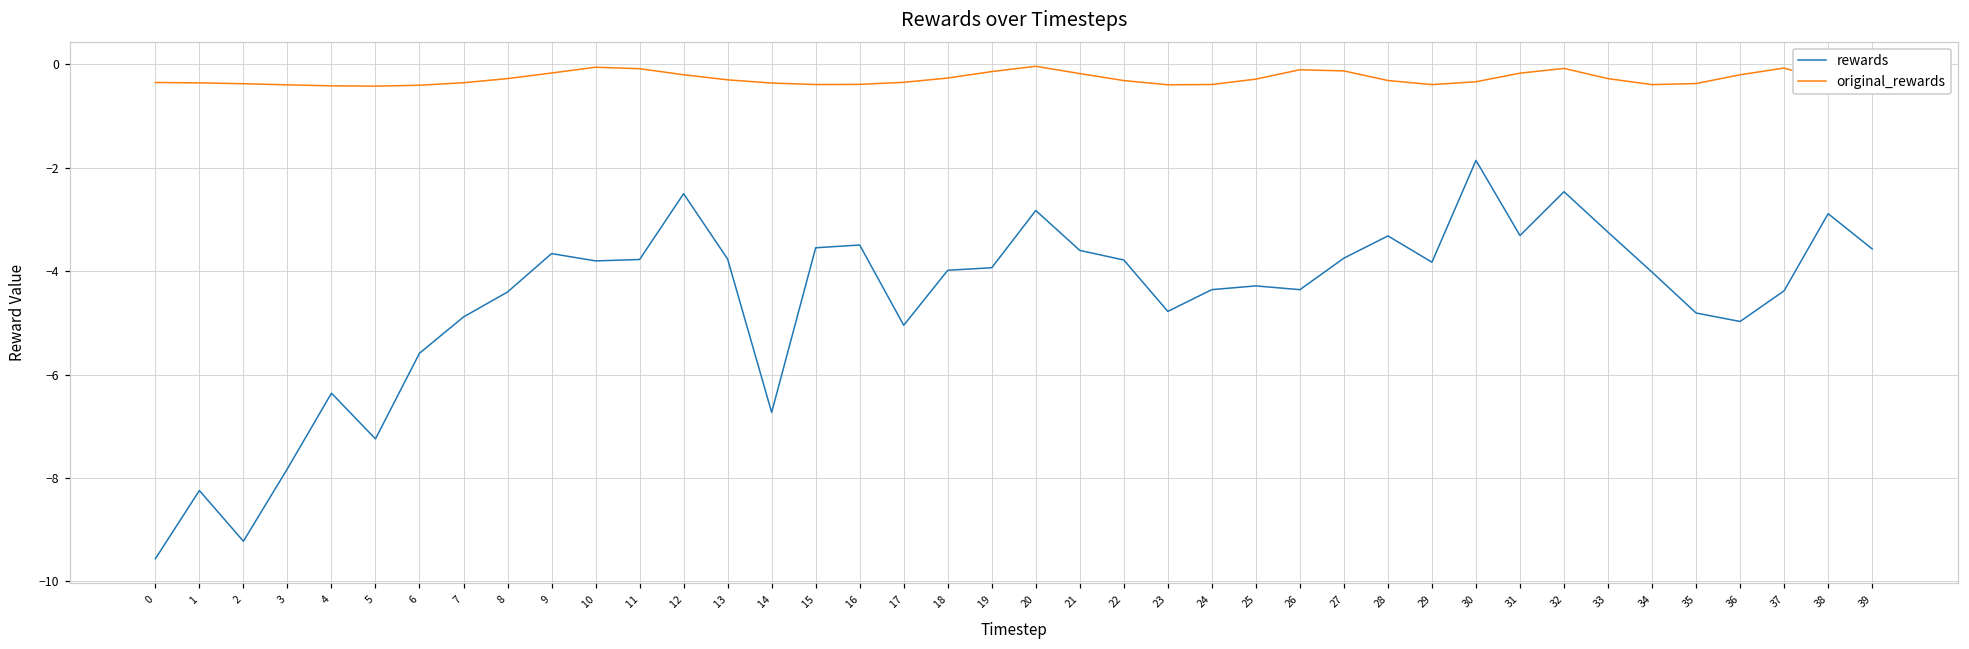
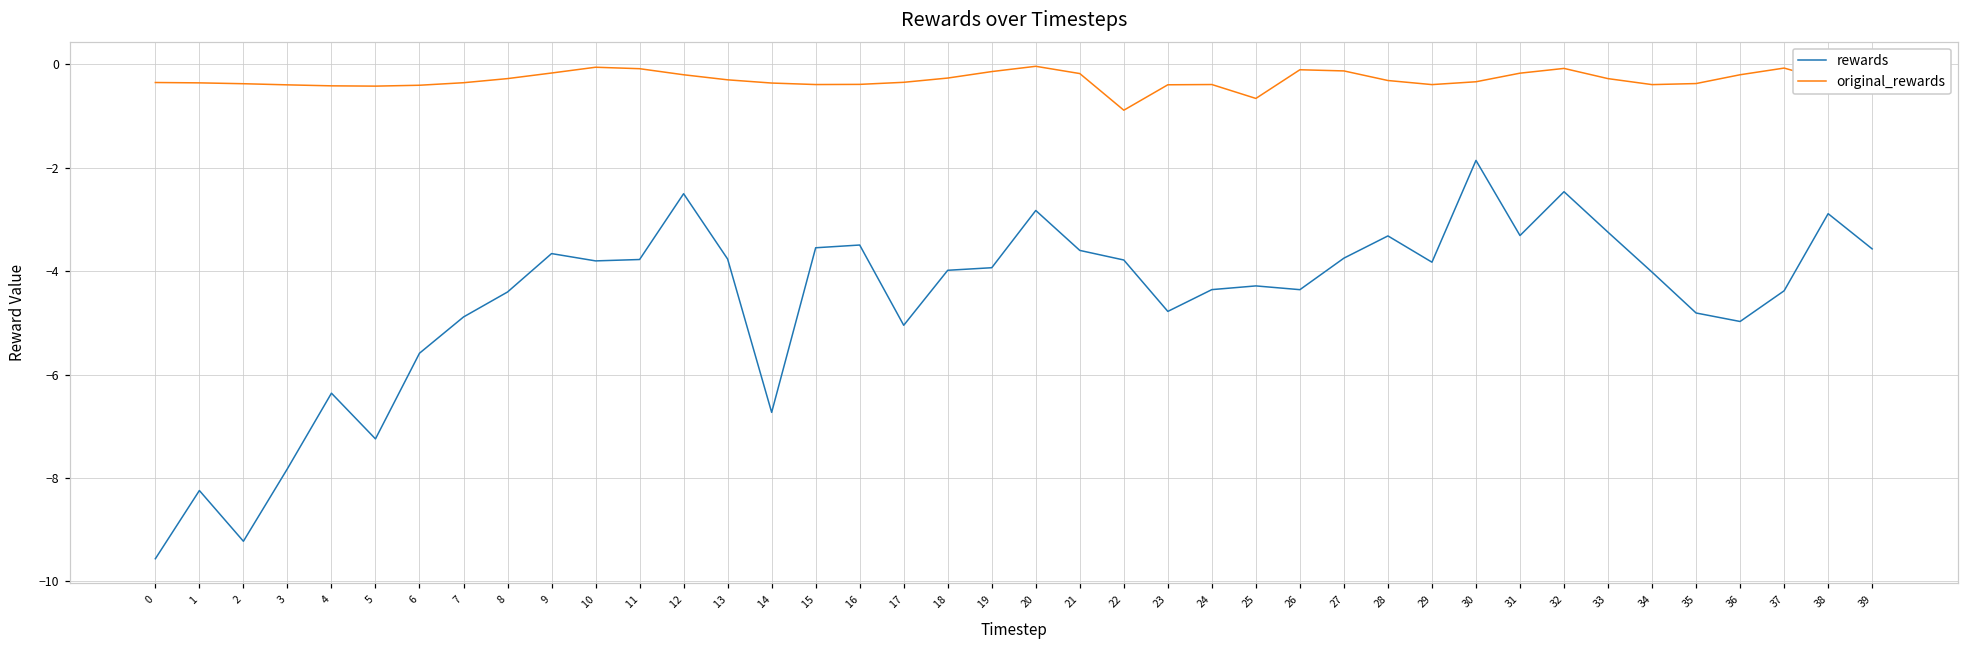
original_rewards, 22: -0.3 -> -0.9
original_rewards, 25: -0.3 -> -0.7
